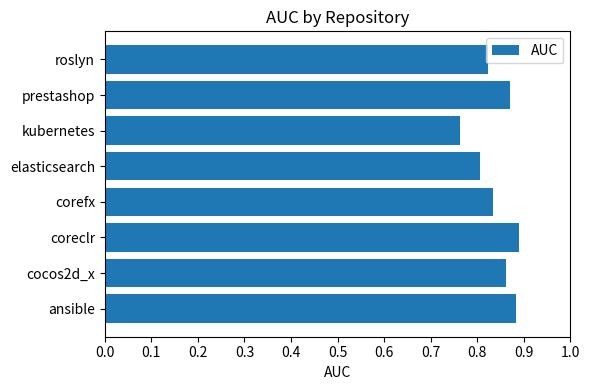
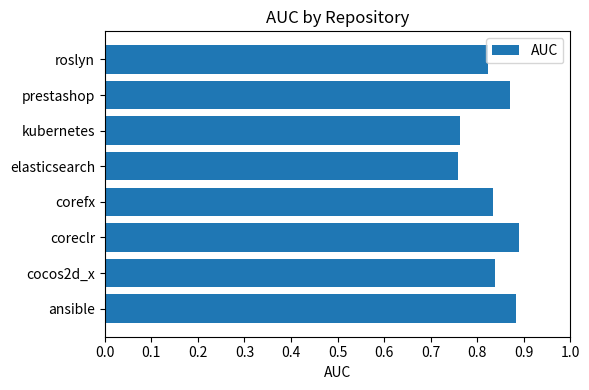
elasticsearch: 0.81 -> 0.76
cocos2d_x: 0.86 -> 0.84
